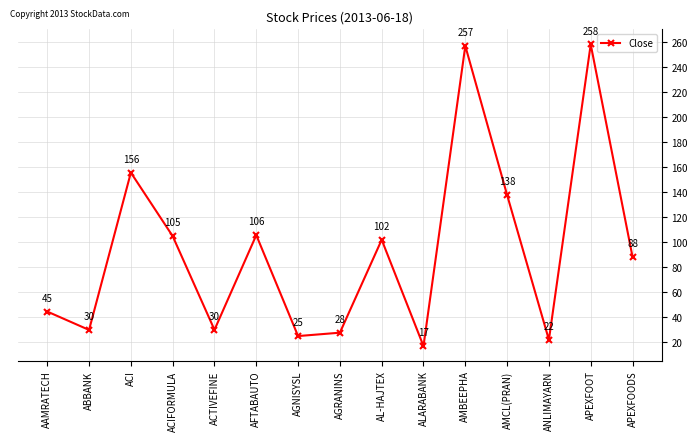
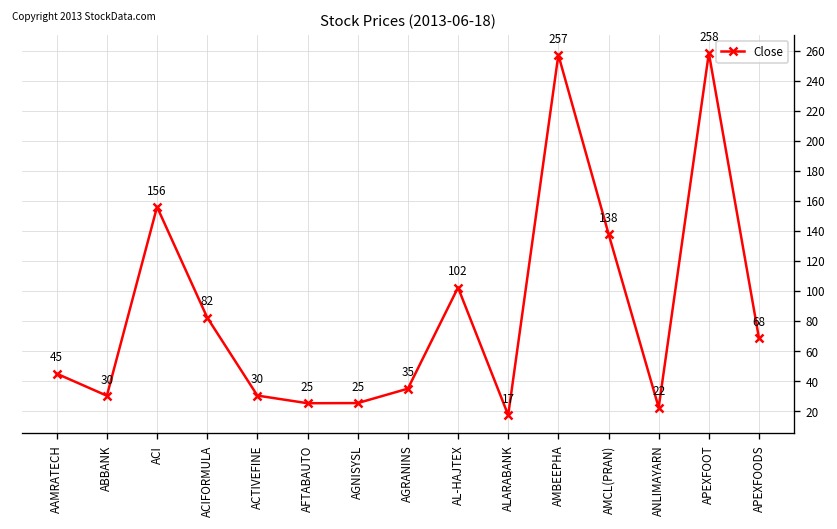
ACIFORMULA: 105 -> 82
AFTABAUTO: 106 -> 25
AGRANINS: 28 -> 35
APEXFOODS: 88 -> 68
